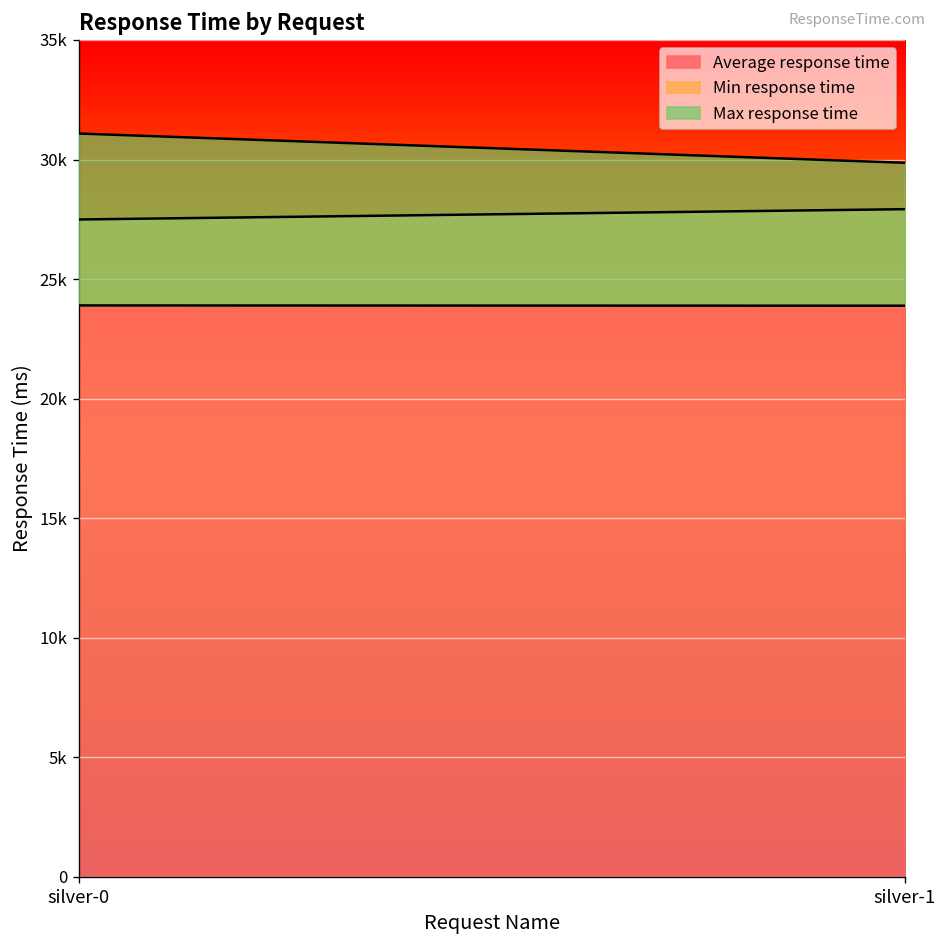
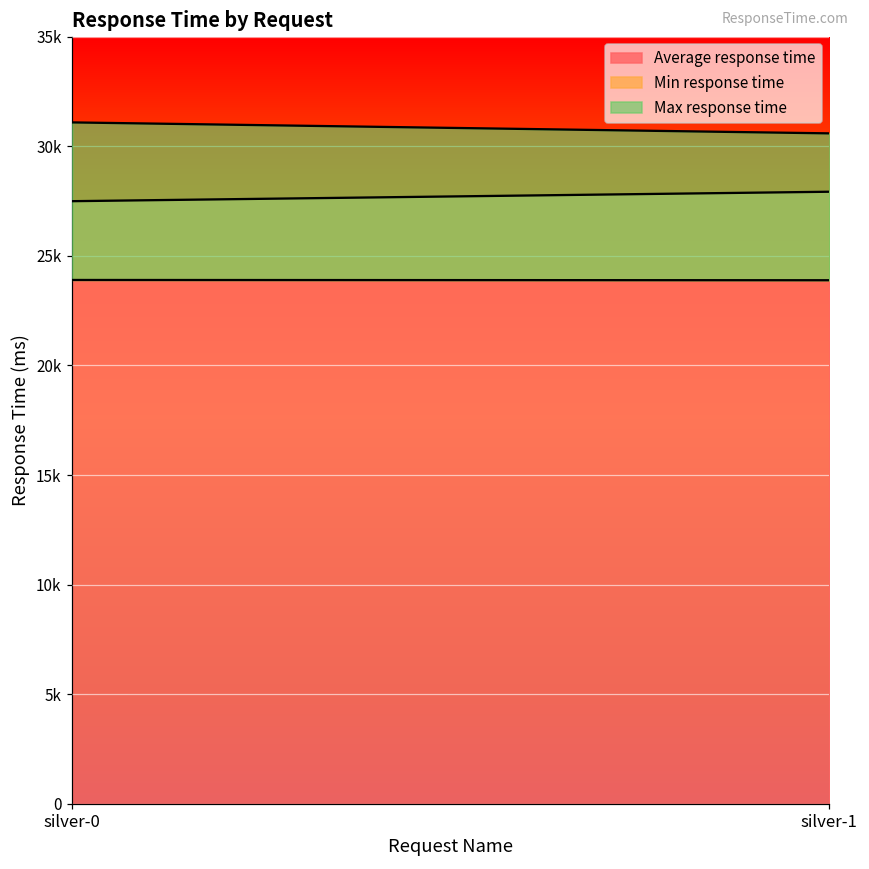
Max response time, silver-1: 29900 -> 30600
